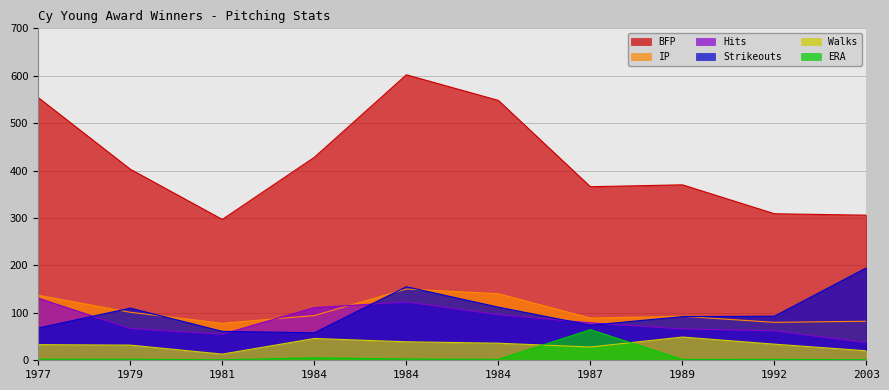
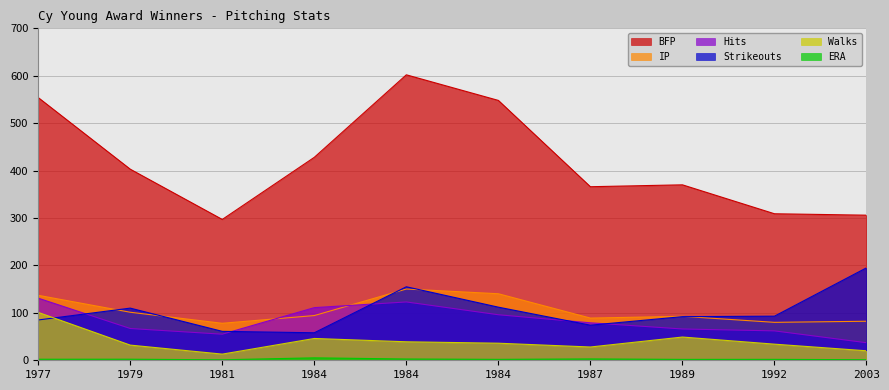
Strikeouts, 1977: 70 -> 90
Walks, 1977: 30 -> 100
ERA, 1987: 60 -> 0
